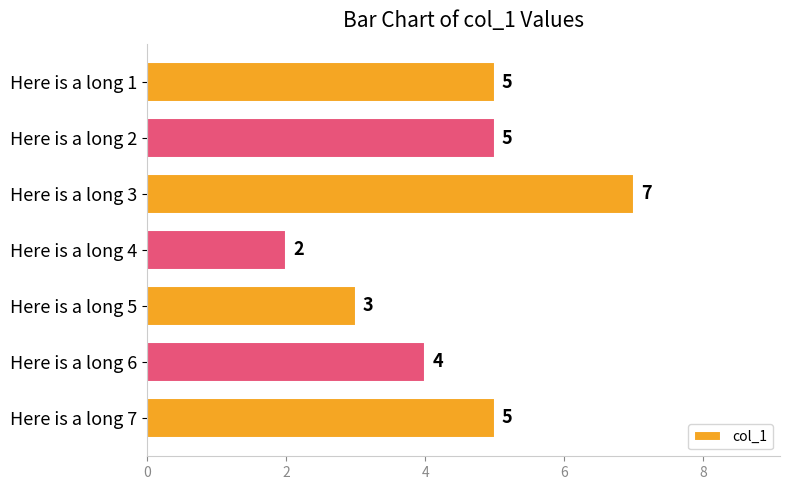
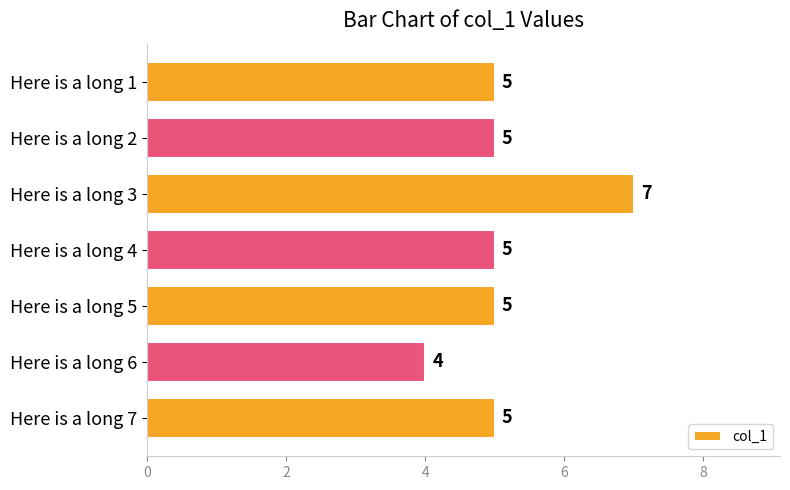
Here is a long 4: 2 -> 5
Here is a long 5: 3 -> 5
